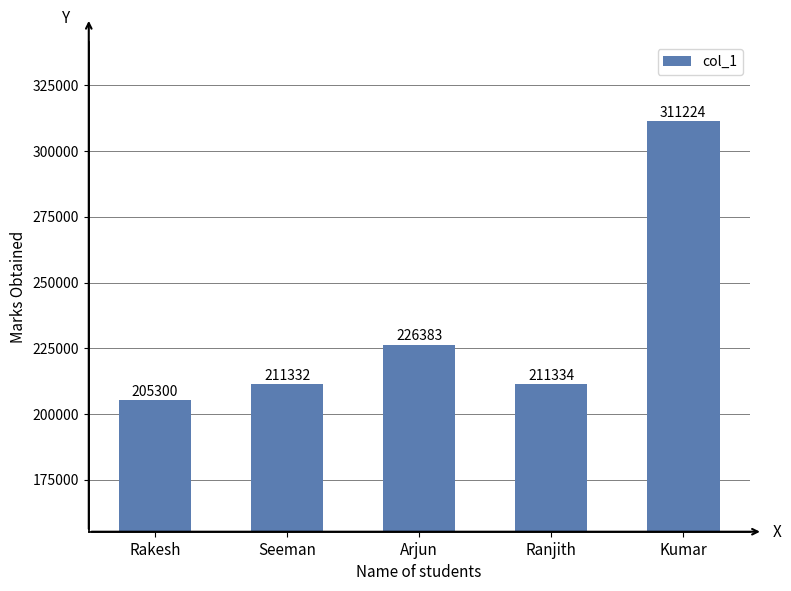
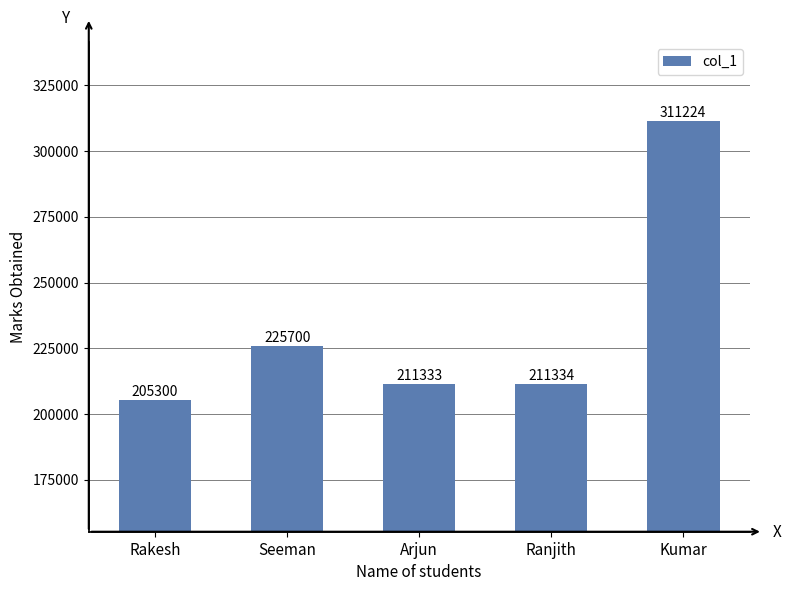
Seeman: 211332 -> 225700
Arjun: 226383 -> 211333
